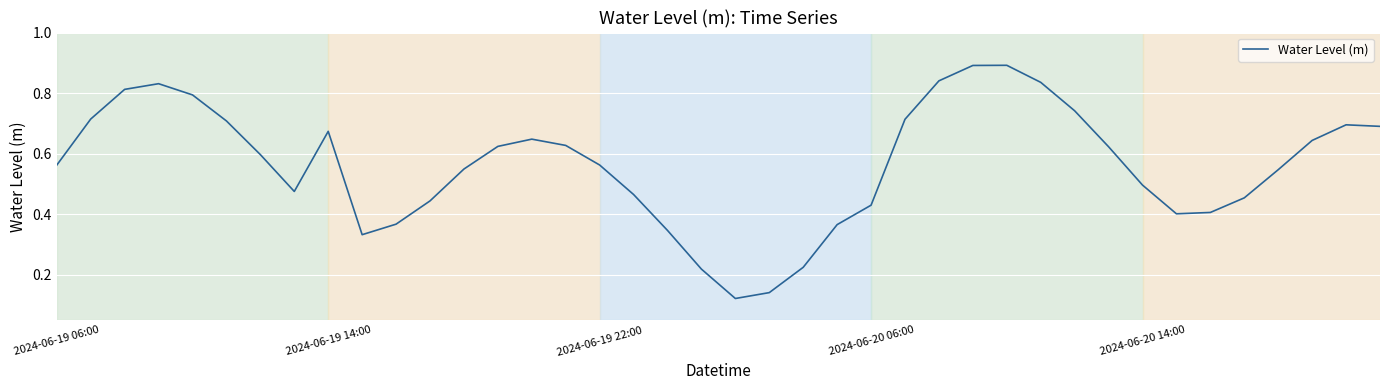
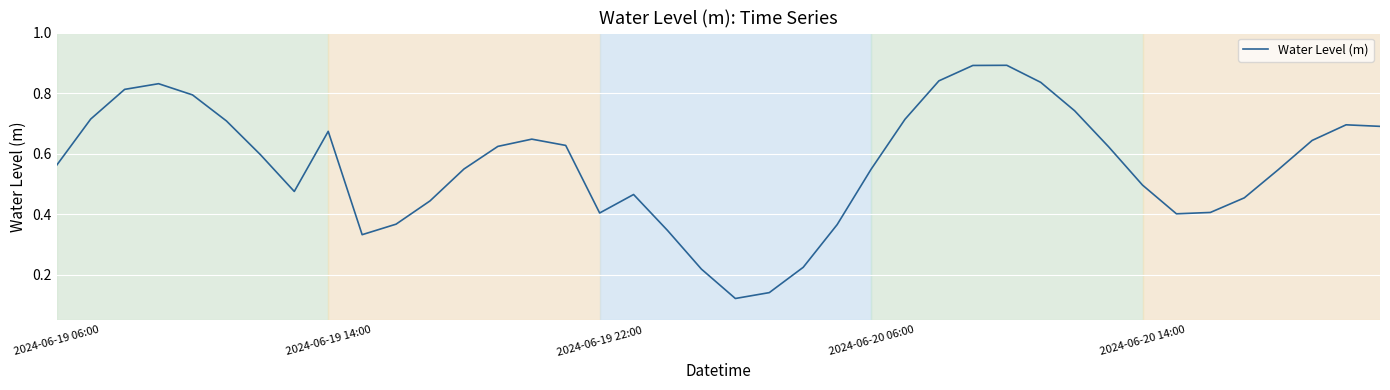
2024-06-19 22:00: 0.56 -> 0.40
2024-06-20 06:00: 0.43 -> 0.55
